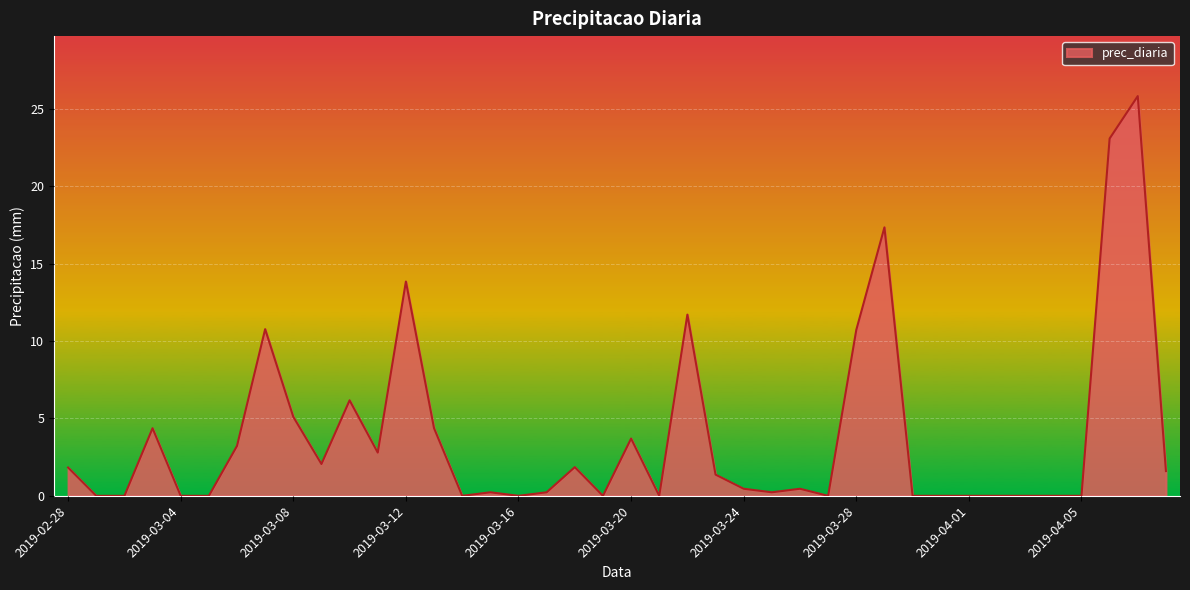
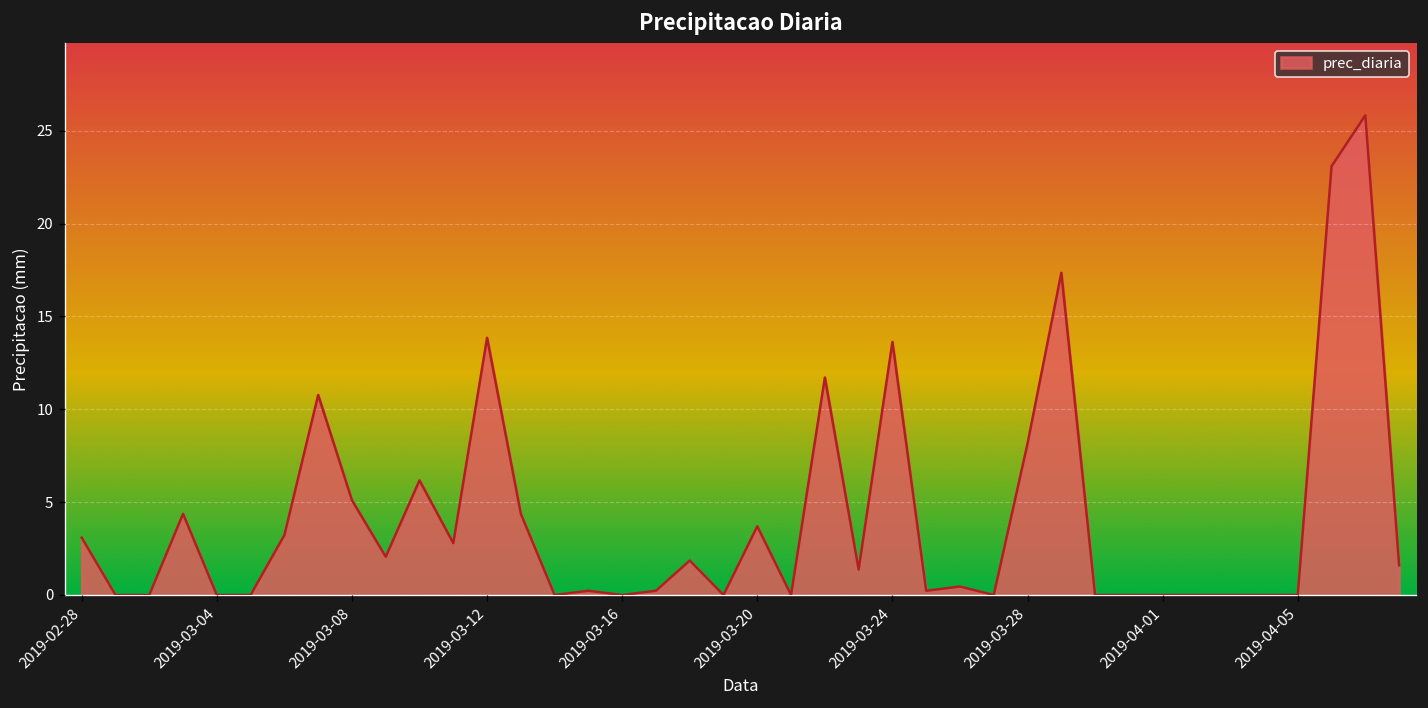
2019-02-28: 1.8 -> 3.1
2019-03-24: 0.5 -> 13.6
2019-03-28: 10.7 -> 8.2
